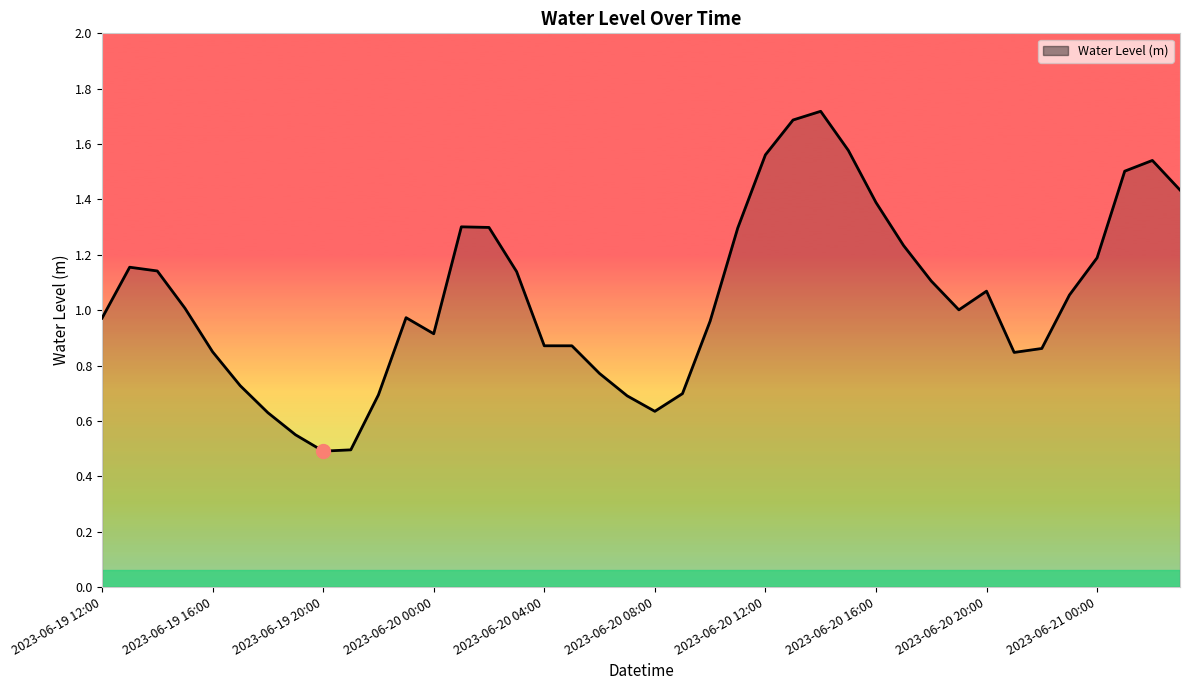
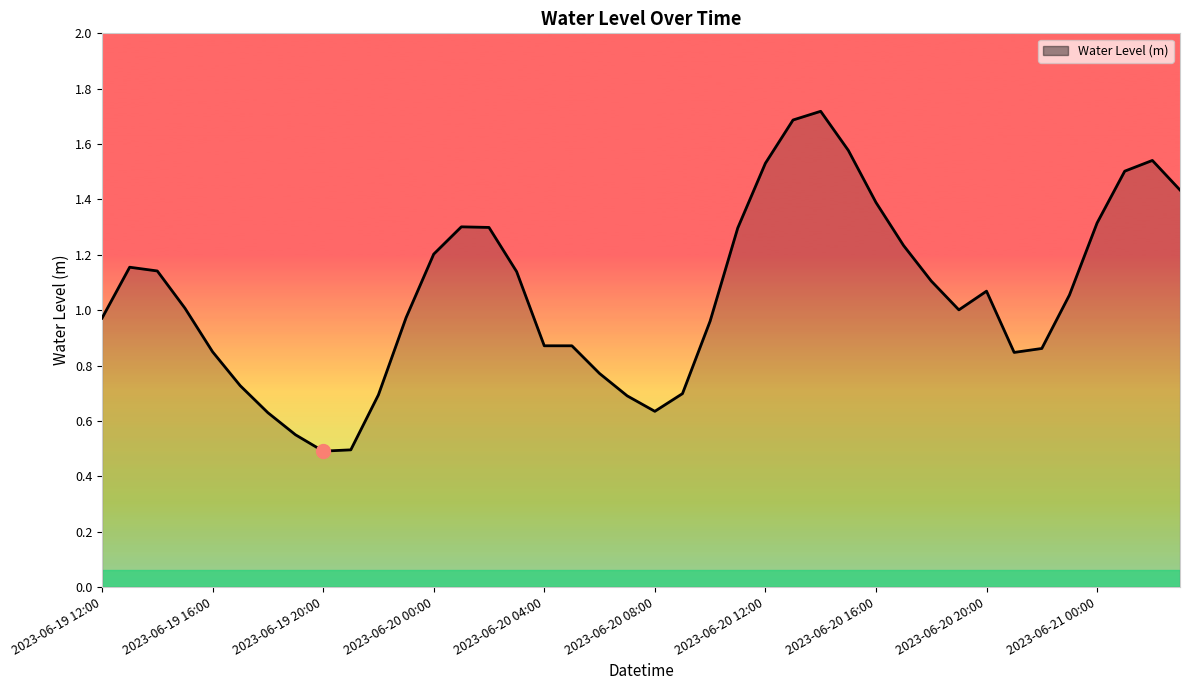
Water Level (m), 2023-06-20 00:00: 0.91 -> 1.20
Water Level (m), 2023-06-20 12:00: 1.56 -> 1.53
Water Level (m), 2023-06-21 00:00: 1.19 -> 1.32
